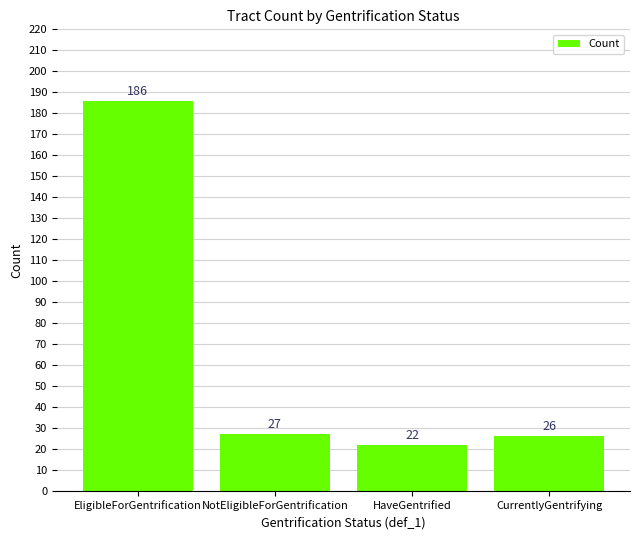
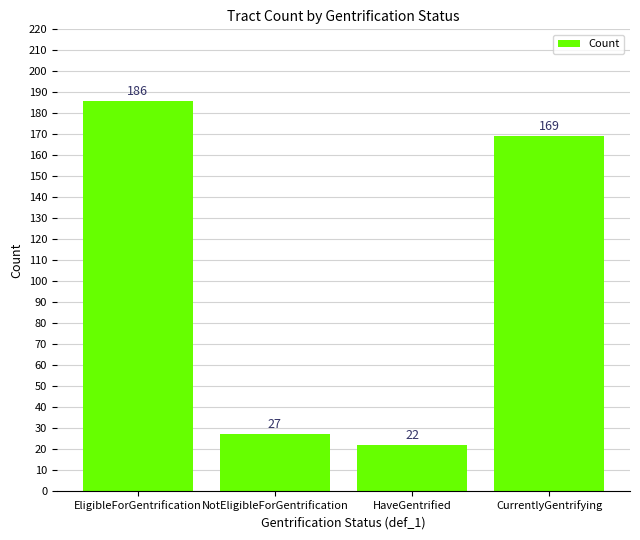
CurrentlyGentrifying: 26 -> 169
